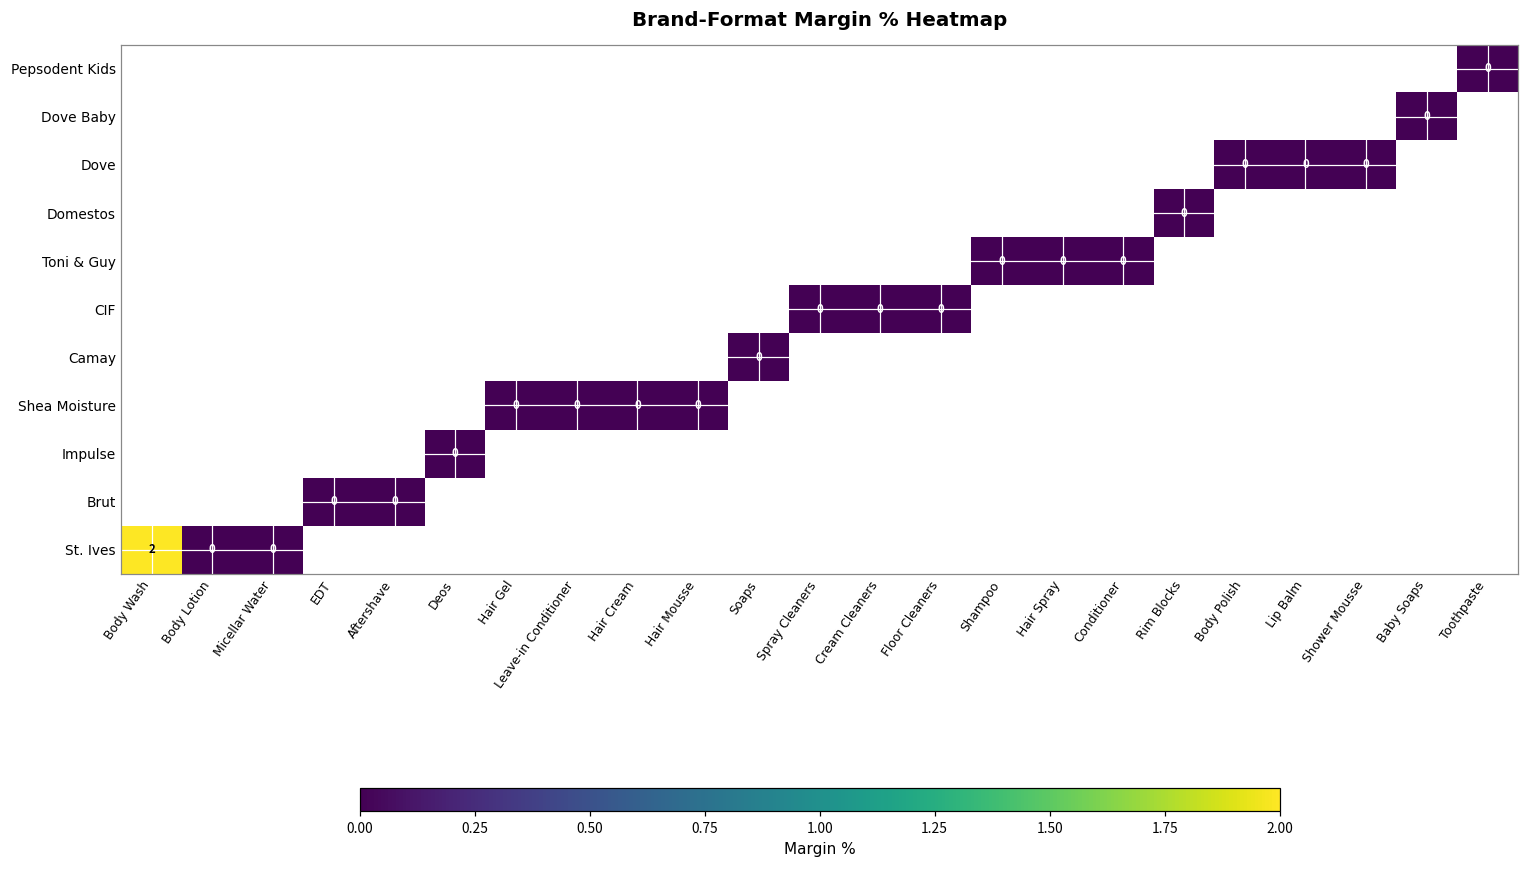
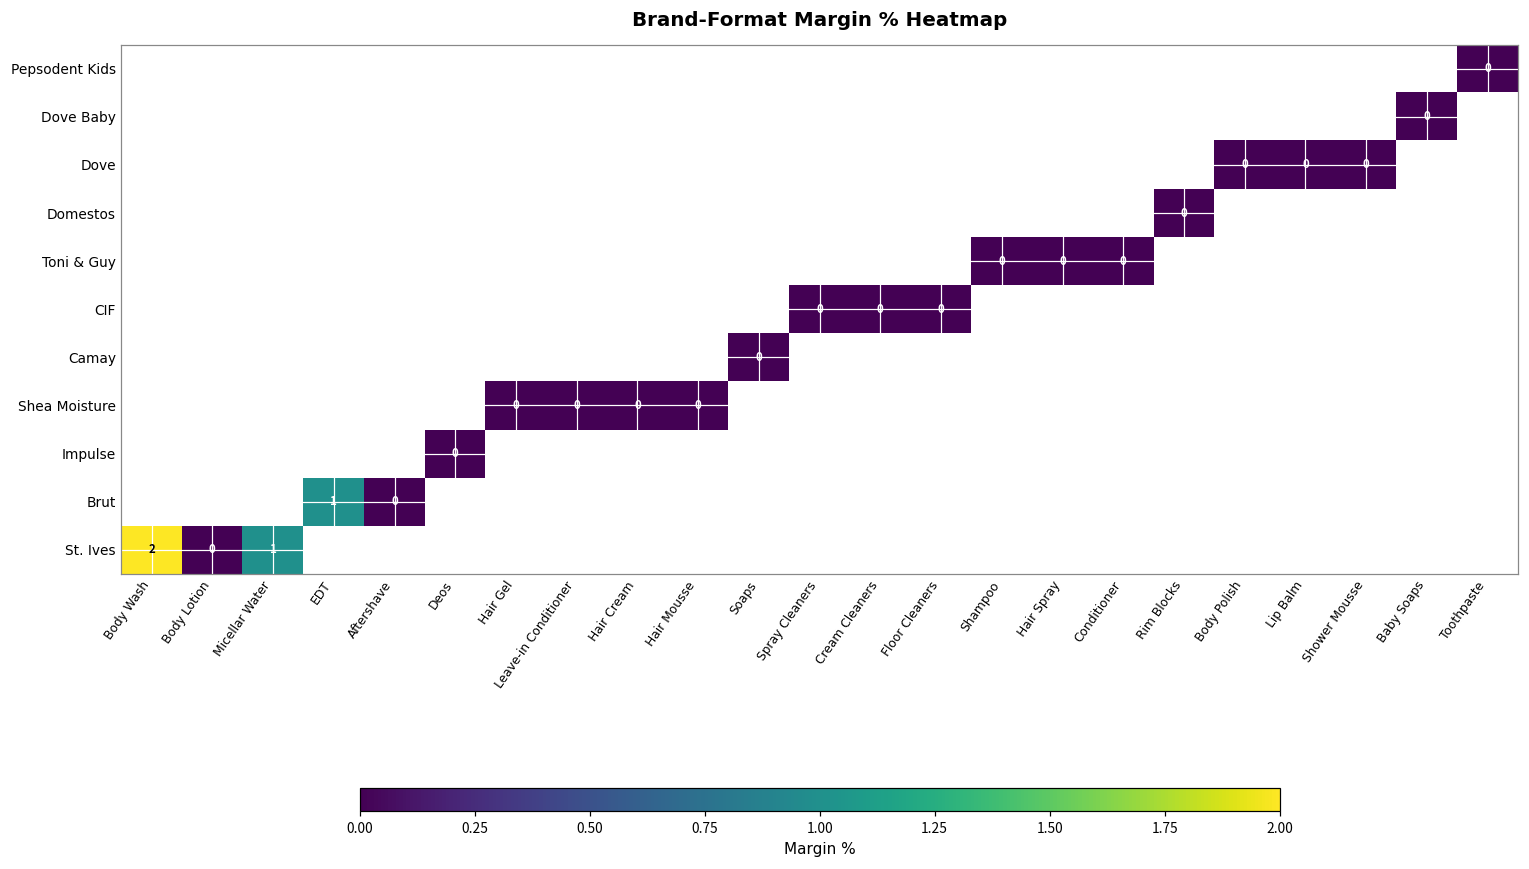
Brut, EDT: 0 -> 1
St. Ives, Micellar Water: 0 -> 1
